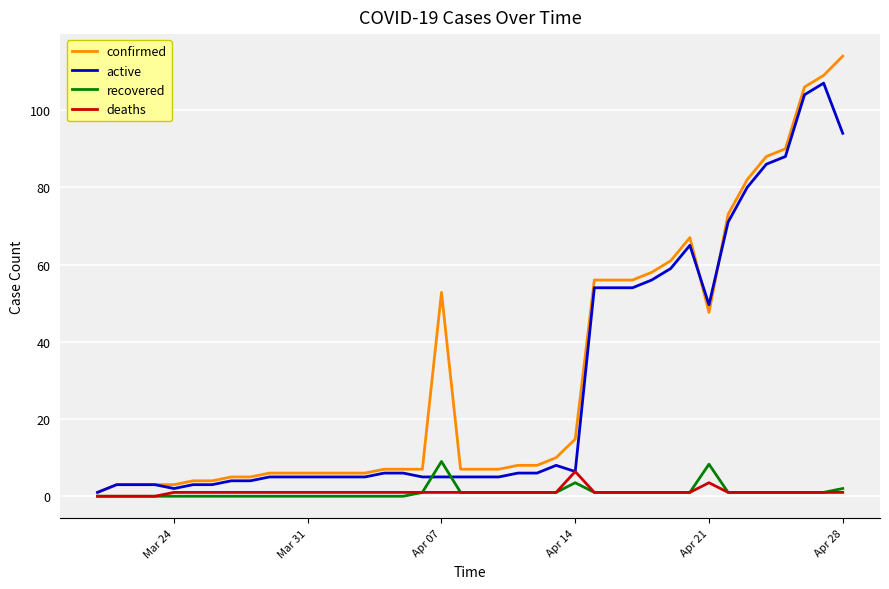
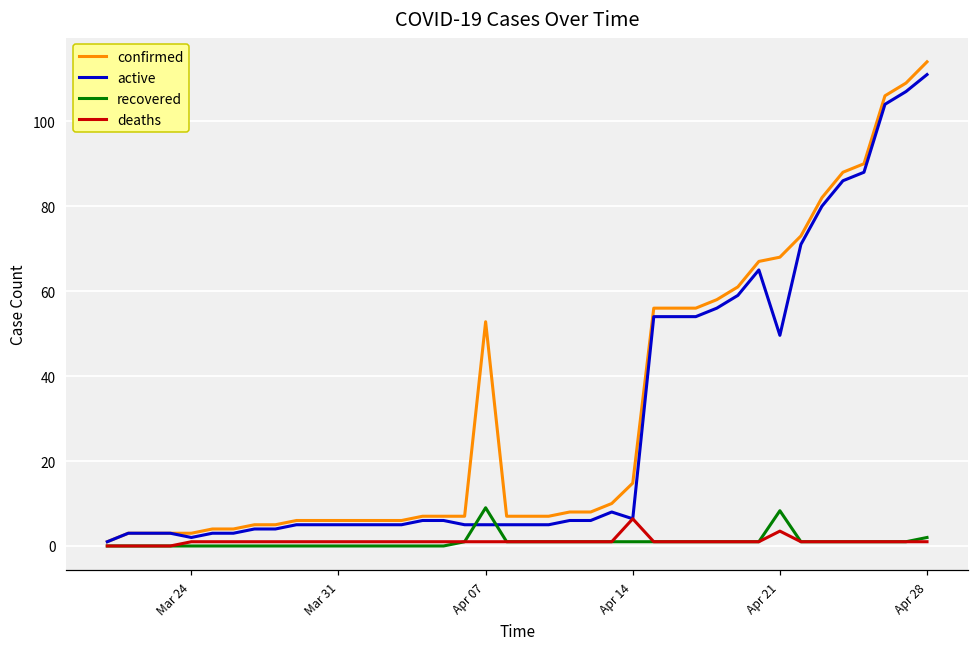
recovered, Apr 14: 4 -> 1
confirmed, Apr 21: 48 -> 68
active, Apr 28: 94 -> 111
